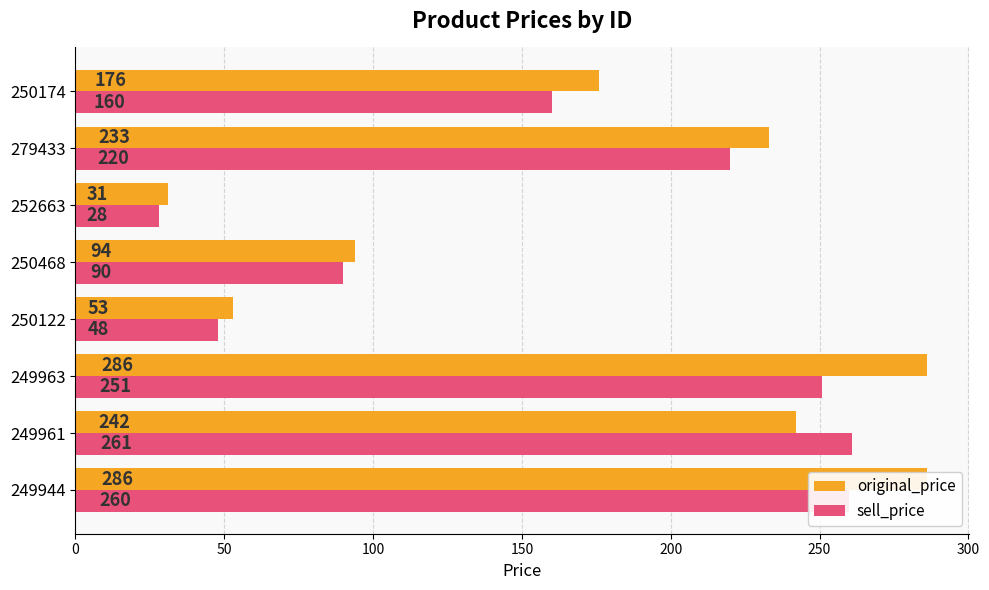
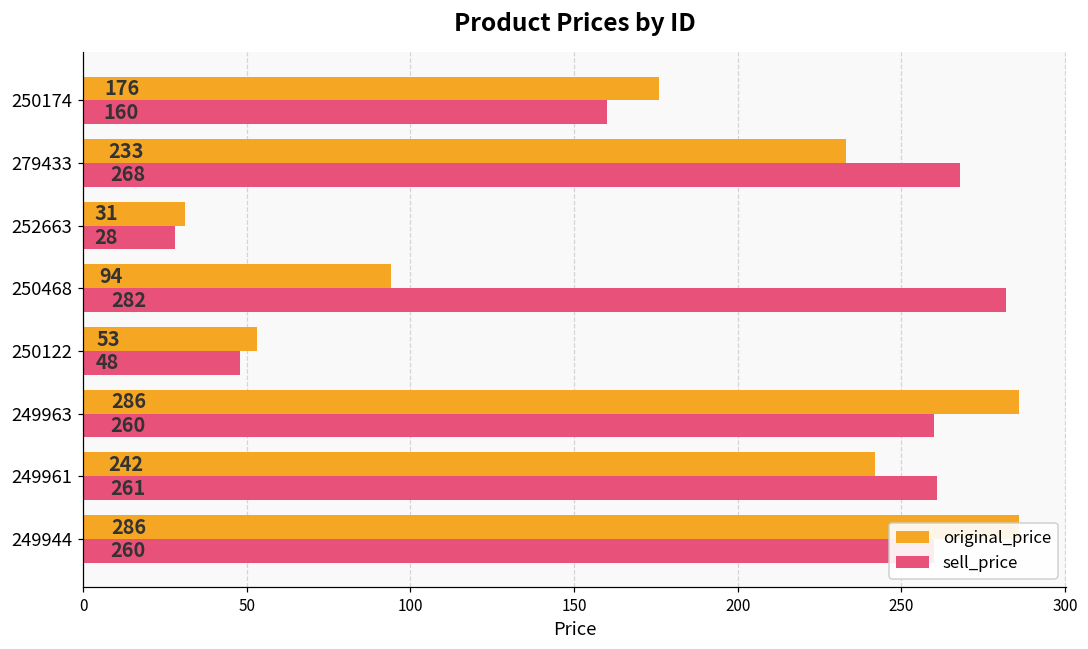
sell_price, 279433: 220 -> 268
sell_price, 250468: 90 -> 282
sell_price, 249963: 251 -> 260
